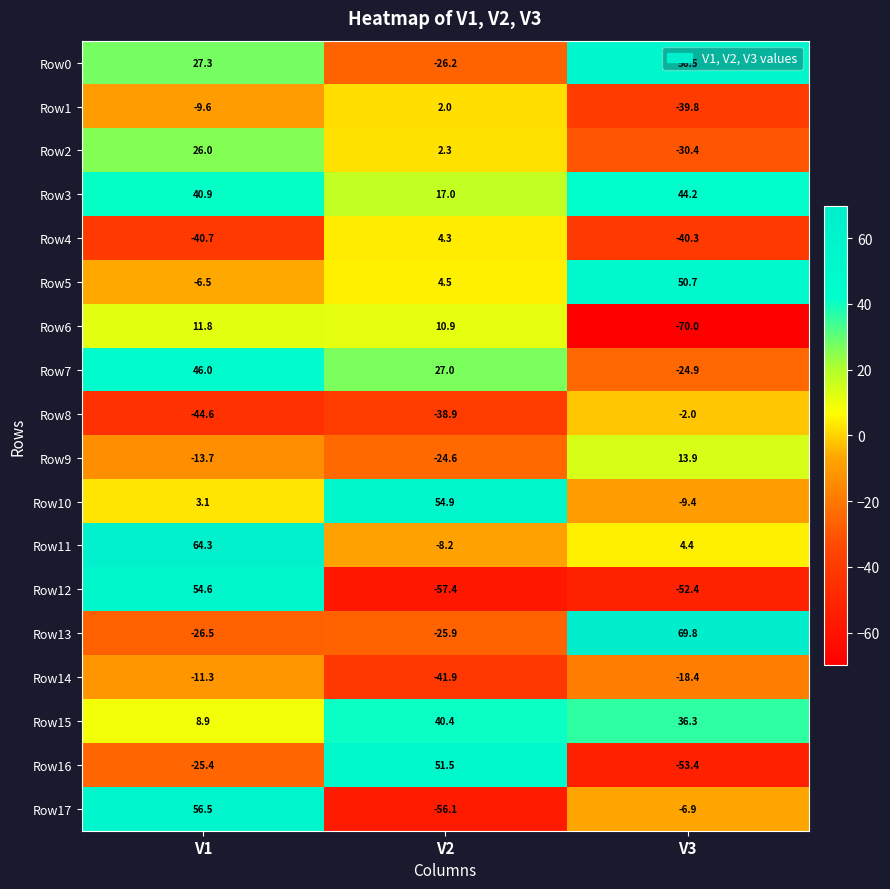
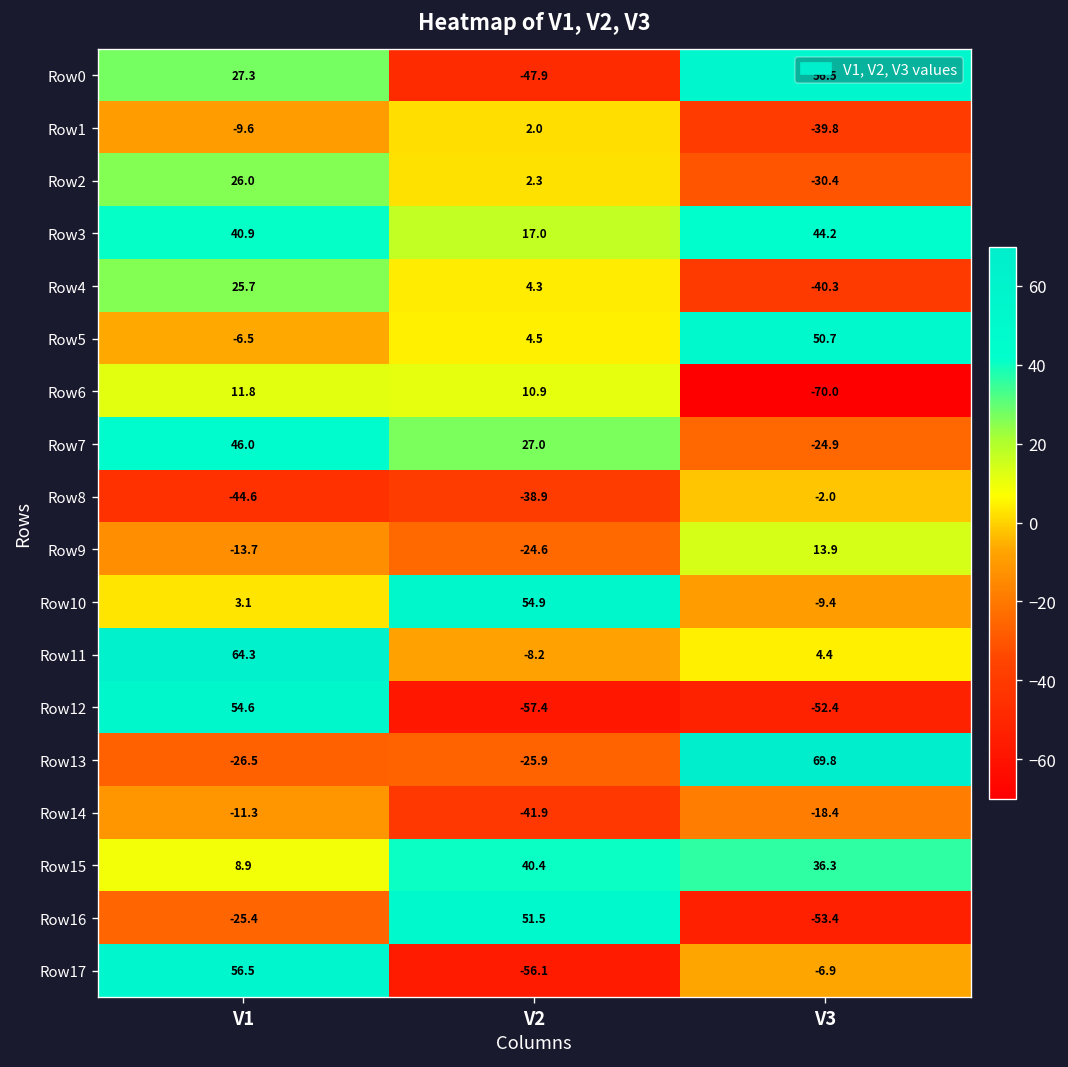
Row0, V2: -26.2 -> -47.9
Row4, V1: -40.7 -> 25.7
